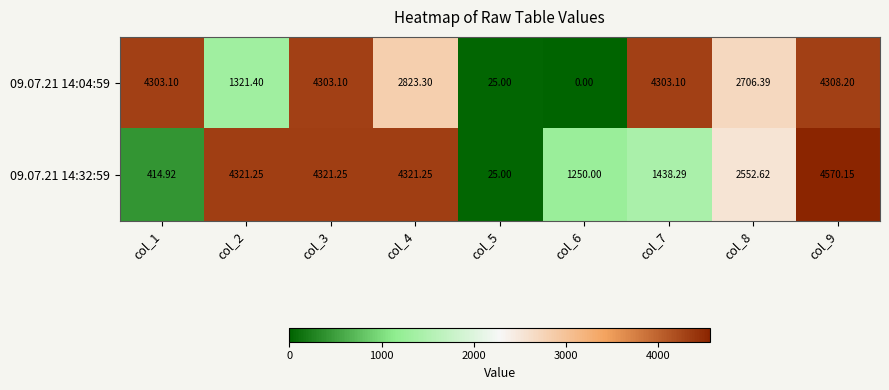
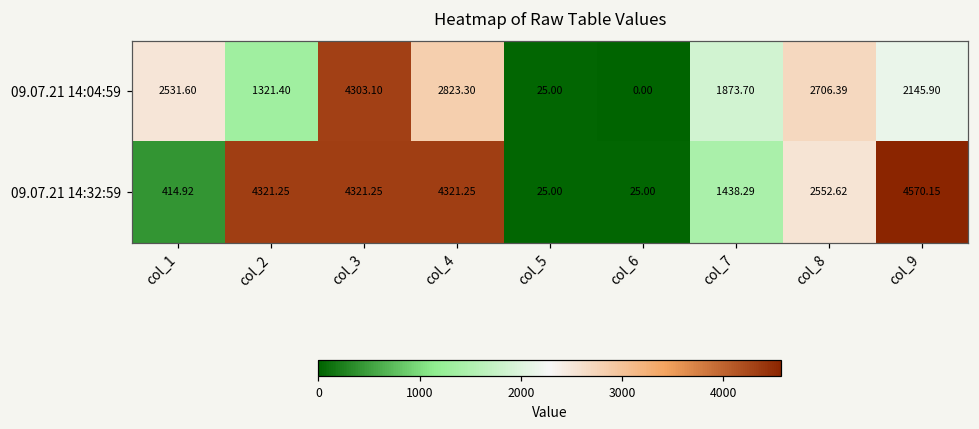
09.07.21 14:04:59, col_1: 4303.10 -> 2531.60
09.07.21 14:04:59, col_7: 4303.10 -> 1873.70
09.07.21 14:04:59, col_9: 4308.20 -> 2145.90
09.07.21 14:32:59, col_6: 1250.00 -> 25.00
